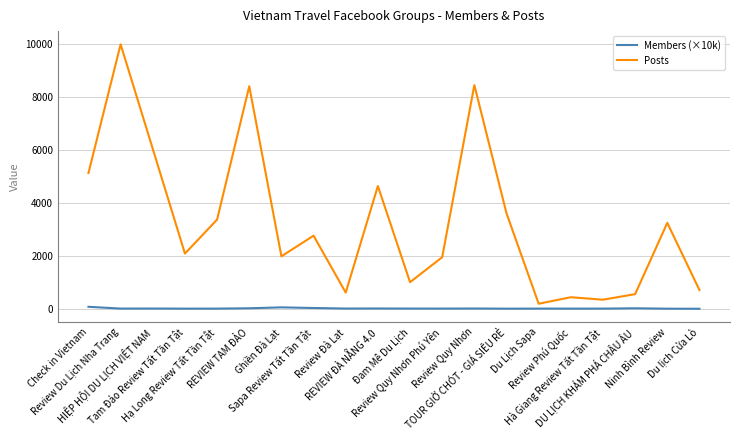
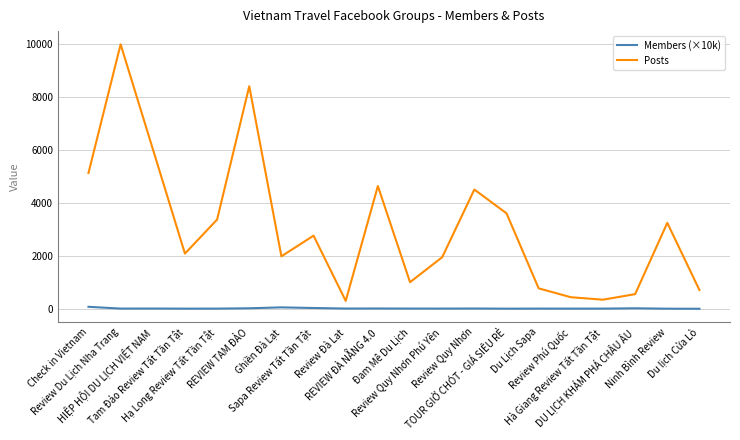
Posts, Review Đà Lạt: 600 -> 300
Posts, Review Quy Nhơn: 8500 -> 4500
Posts, Du Lịch Sapa: 200 -> 800
